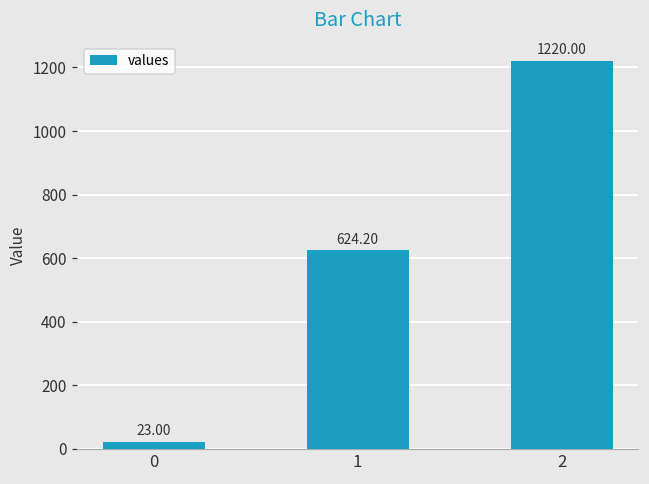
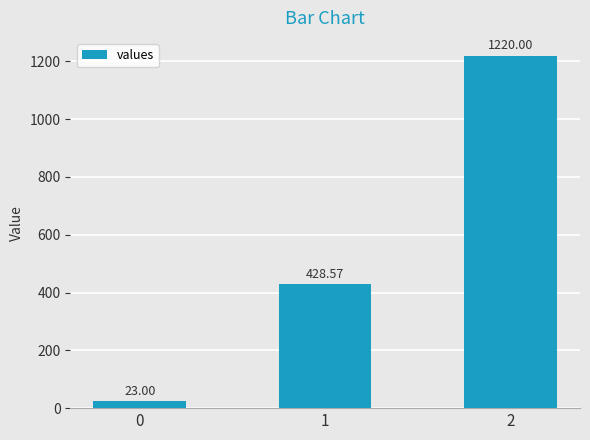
1: 624.20 -> 428.57
